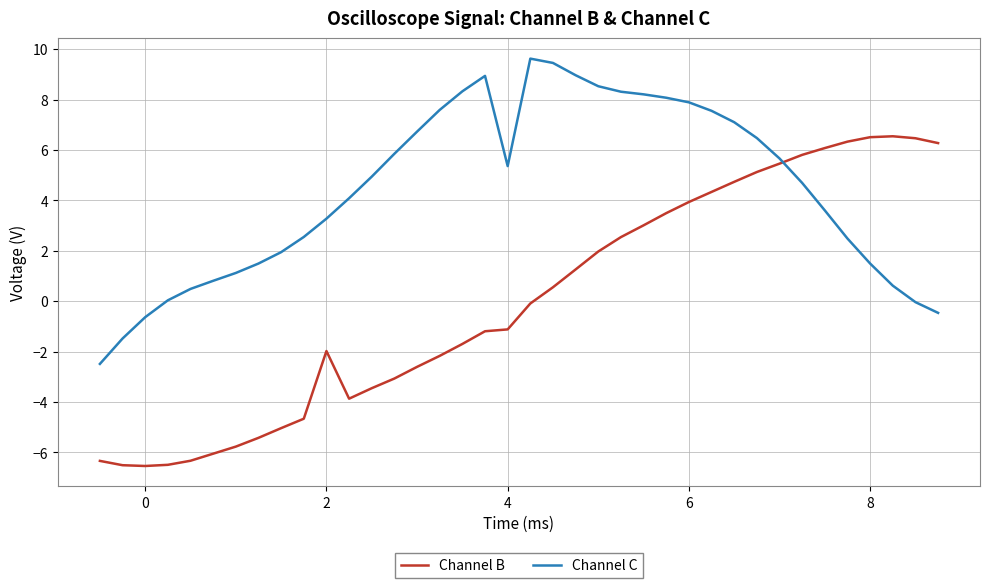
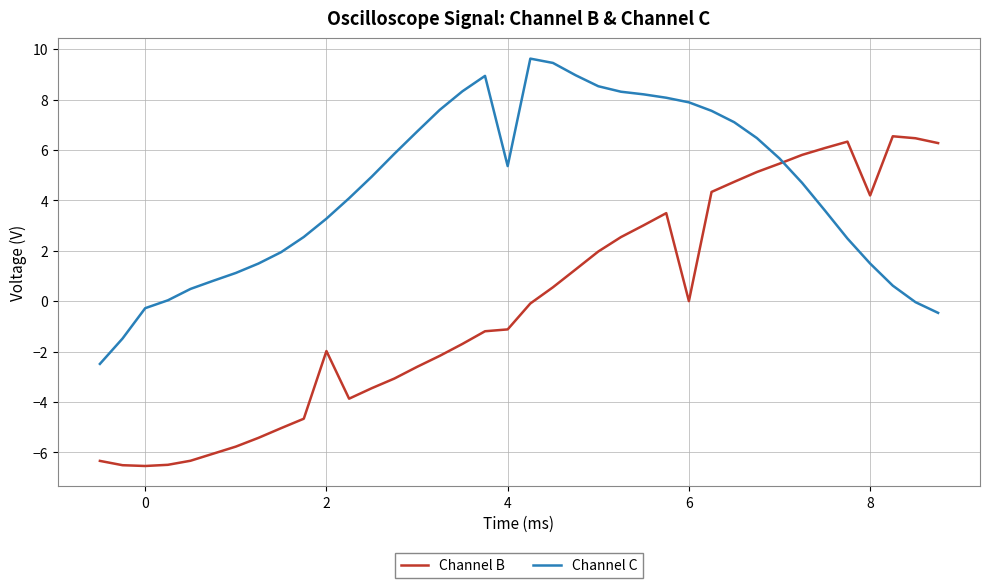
Channel C, 0: -0.6 -> -0.3
Channel B, 6: 3.9 -> 0.0
Channel B, 8: 6.5 -> 4.2
